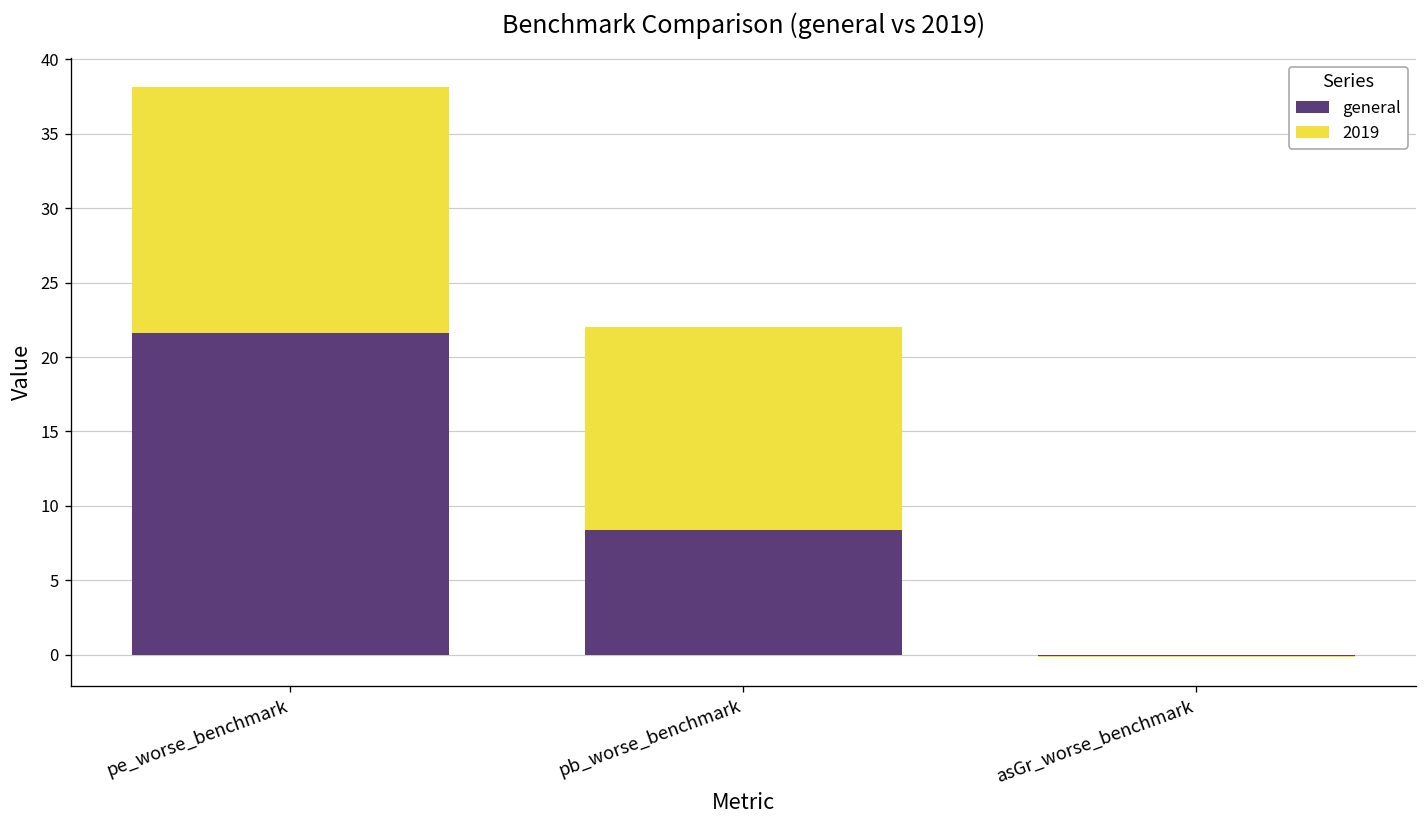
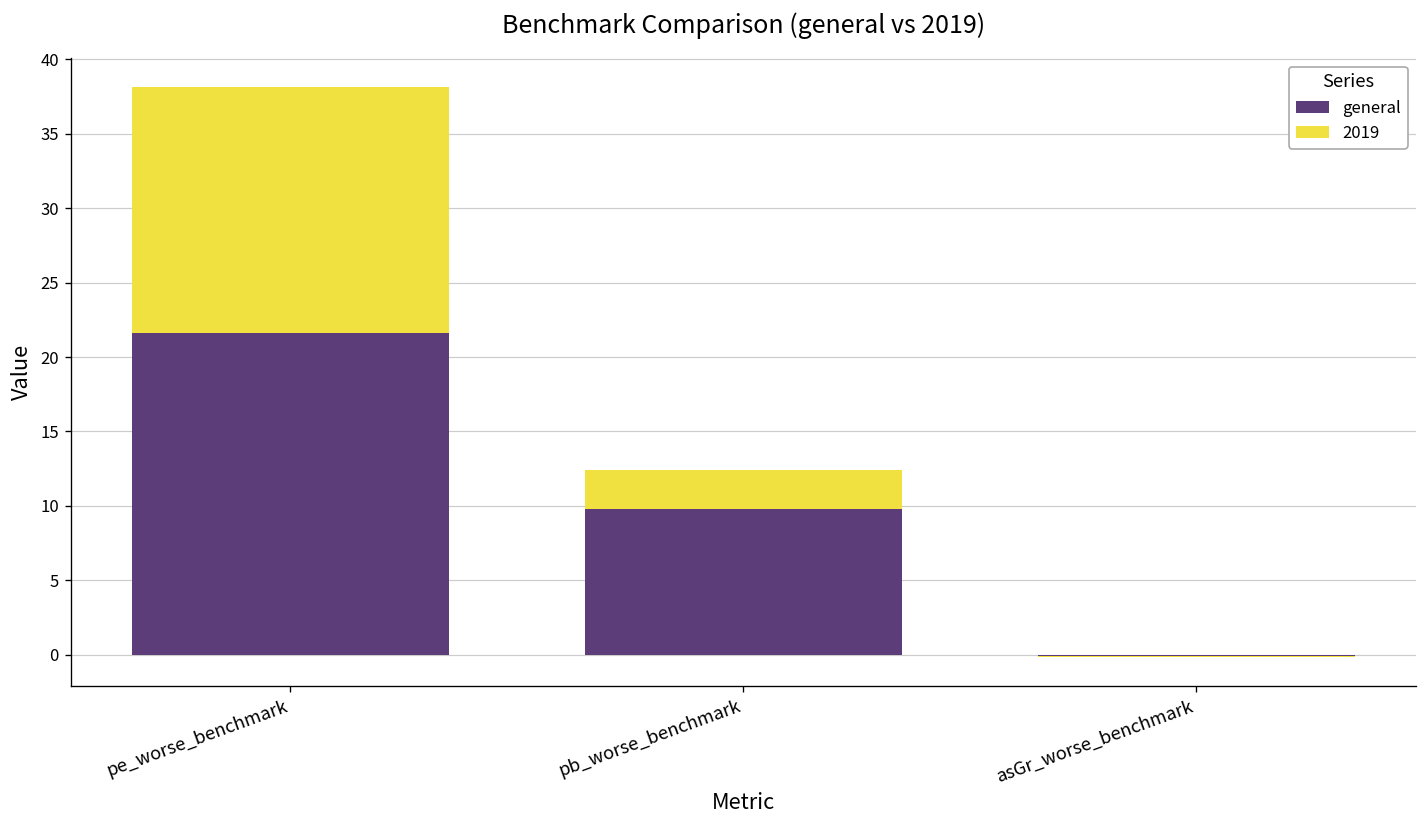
general, pb_worse_benchmark: 8.4 -> 9.8
2019, pb_worse_benchmark: 13.6 -> 2.6
